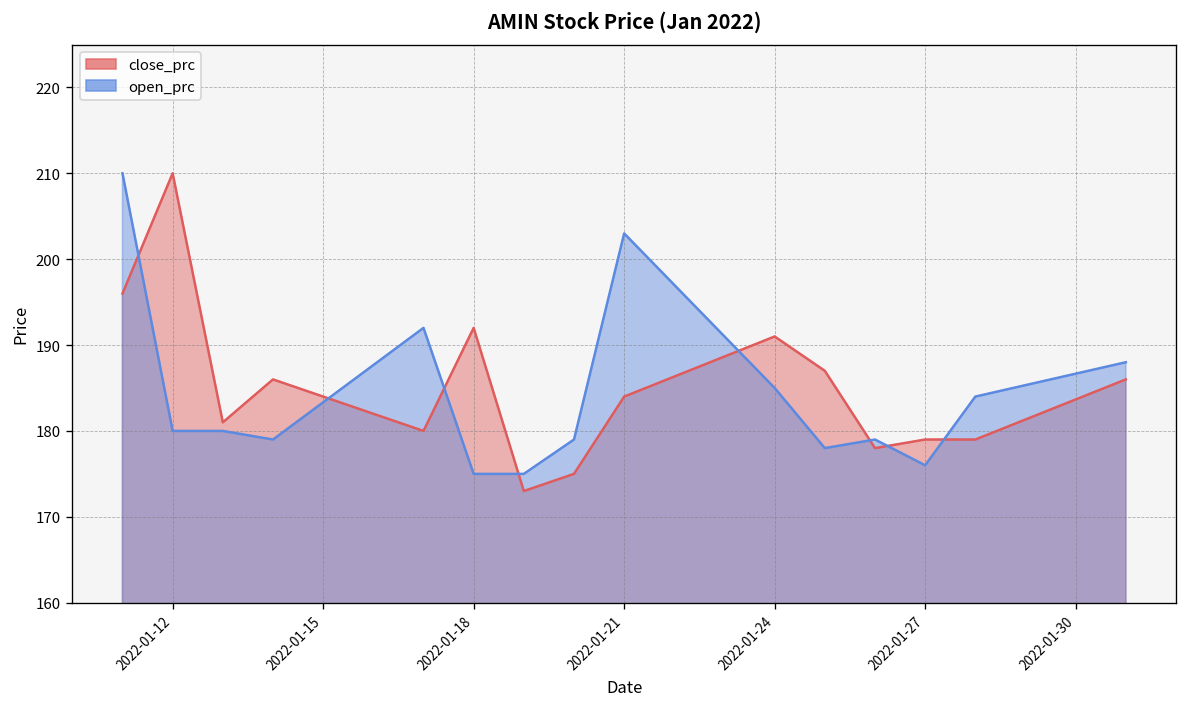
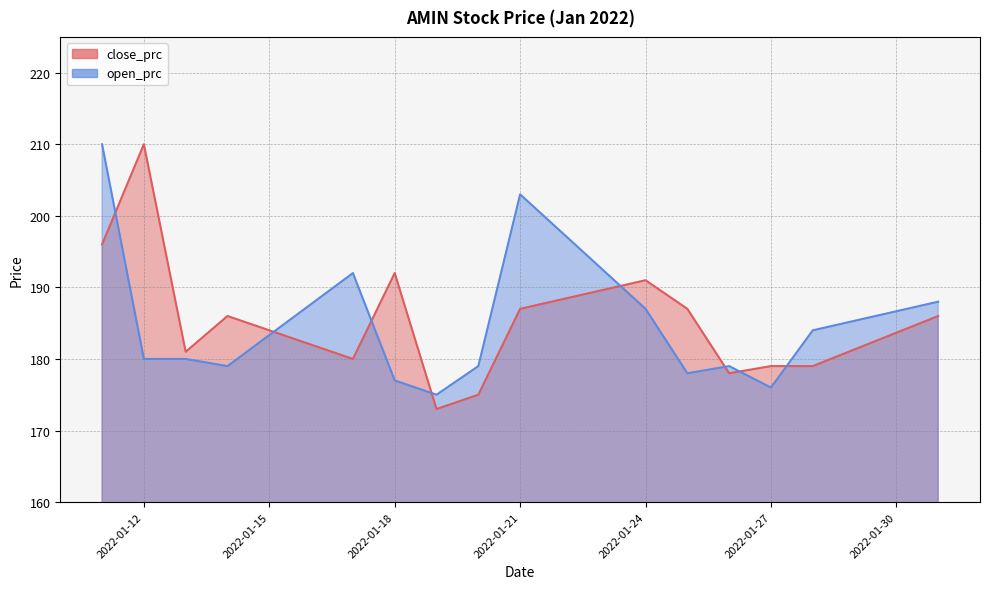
open_prc, 2022-01-18: 175 -> 177
close_prc, 2022-01-21: 184 -> 187
open_prc, 2022-01-24: 185 -> 187
